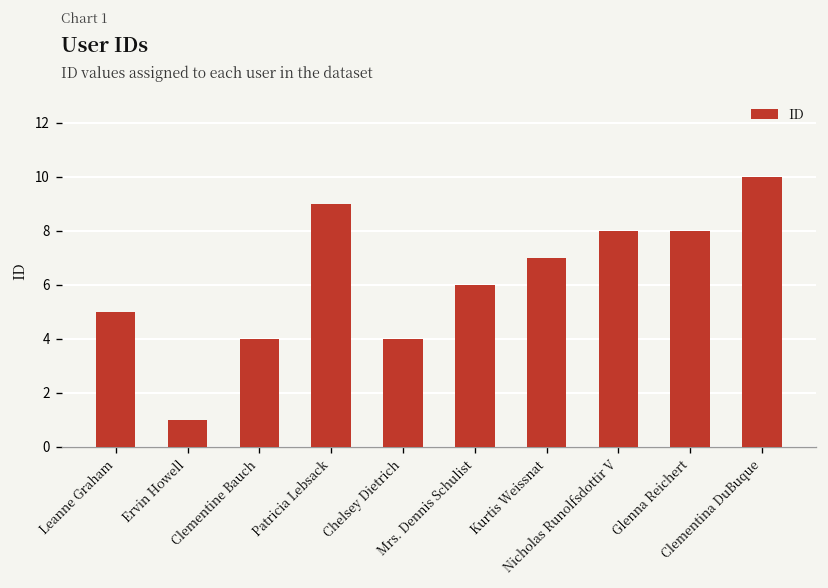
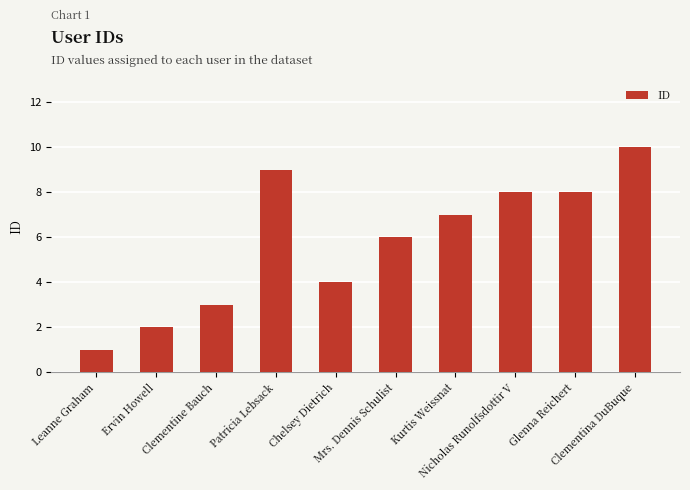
Leanne Graham: 5 -> 1
Ervin Howell: 1 -> 2
Clementine Bauch: 4 -> 3
